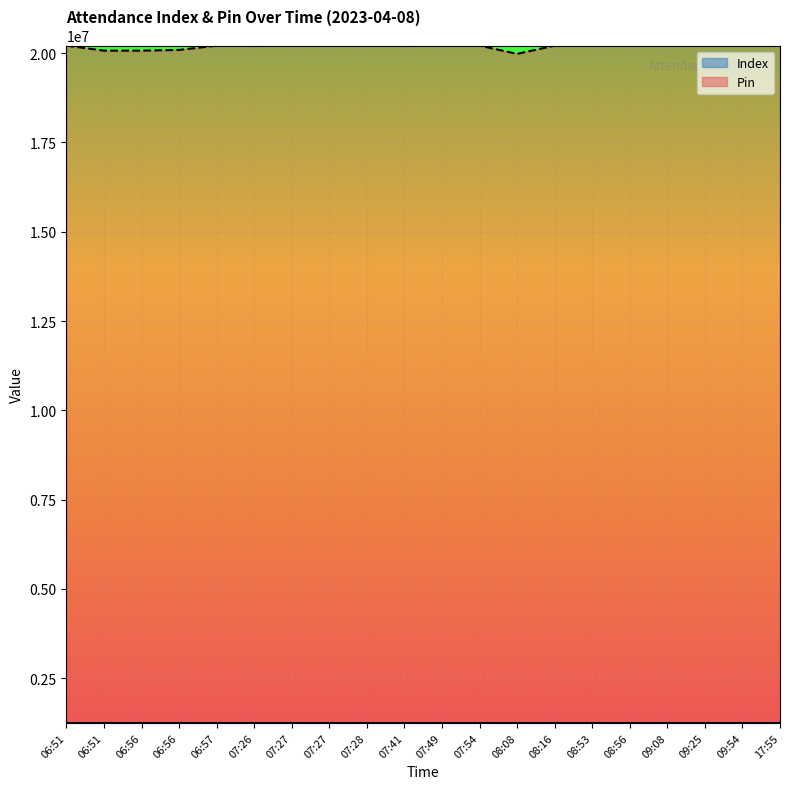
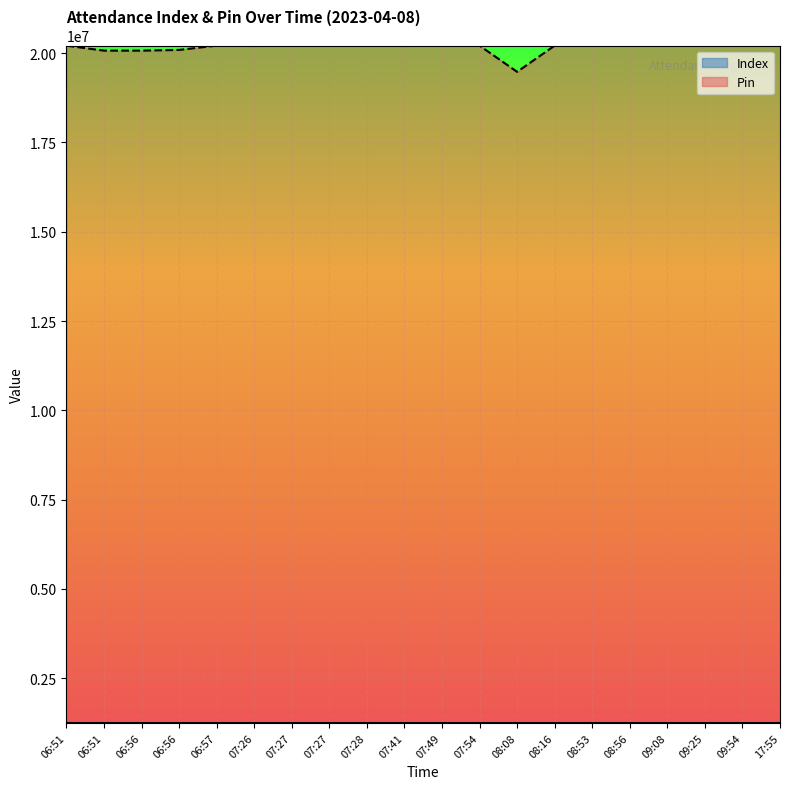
Pin, 08:08: 20000000 -> 19500000
